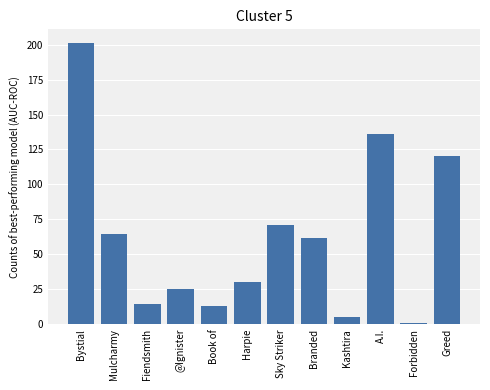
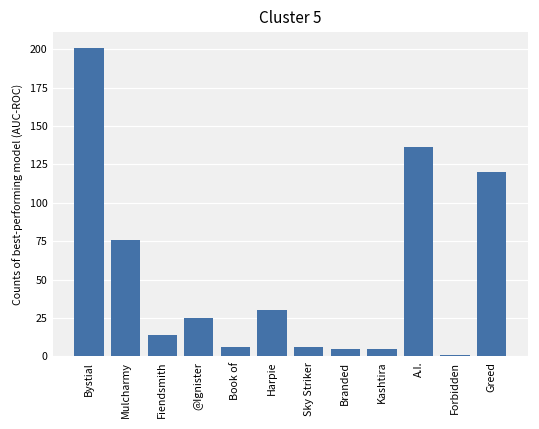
Mulcharmy: 64 -> 76
Book of: 13 -> 6
Sky Striker: 71 -> 6
Branded: 62 -> 5
